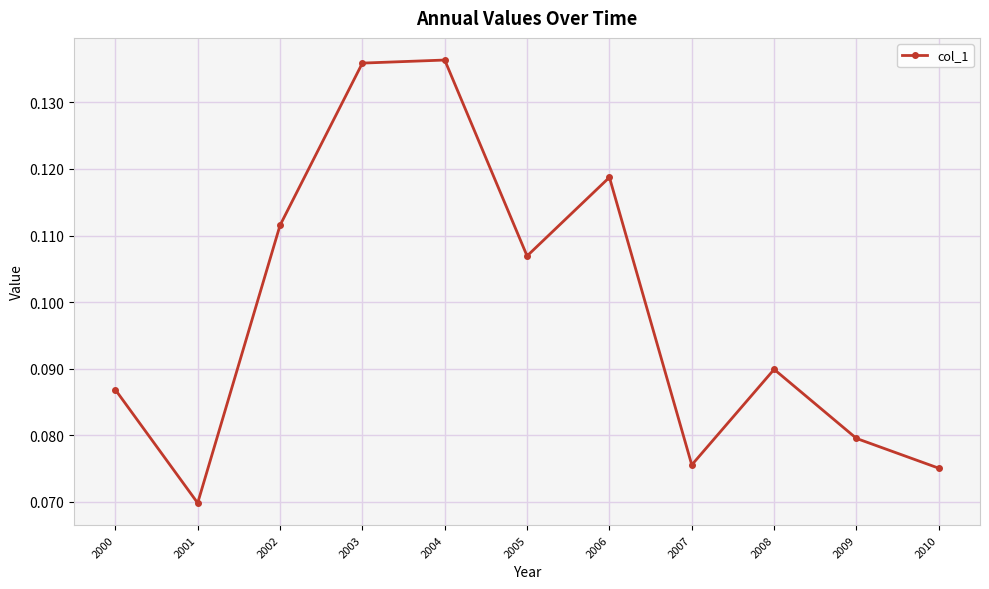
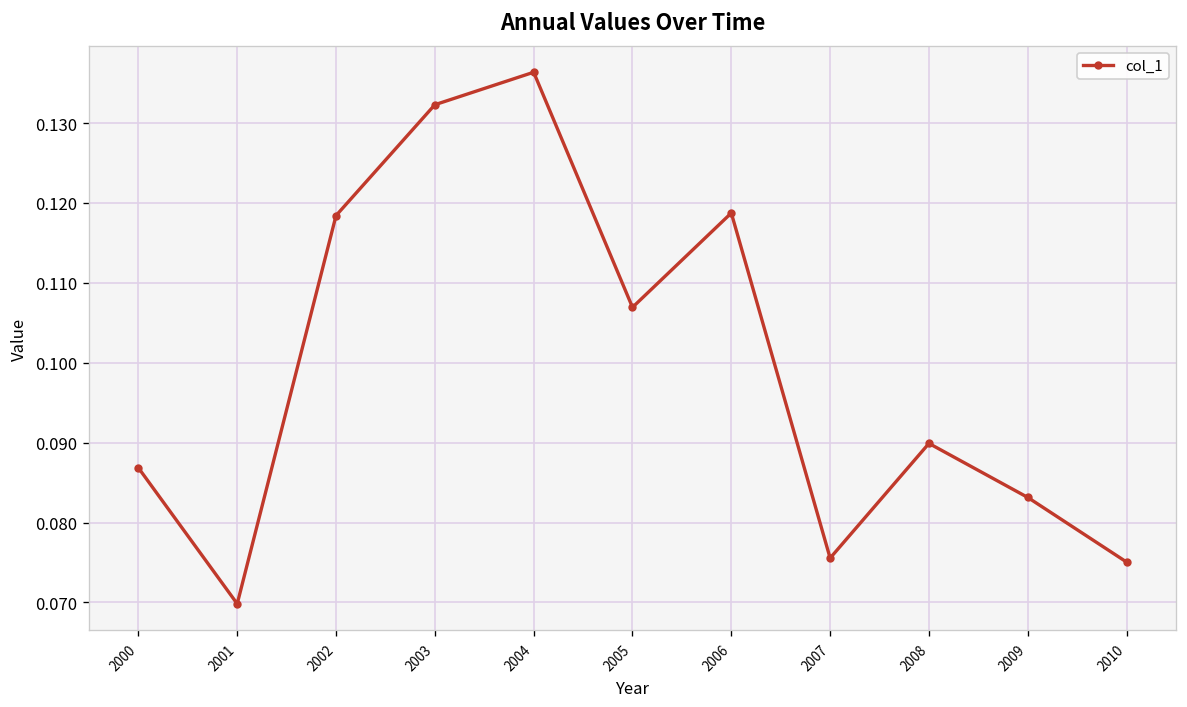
2002: 0.112 -> 0.118
2003: 0.136 -> 0.132
2009: 0.080 -> 0.083
